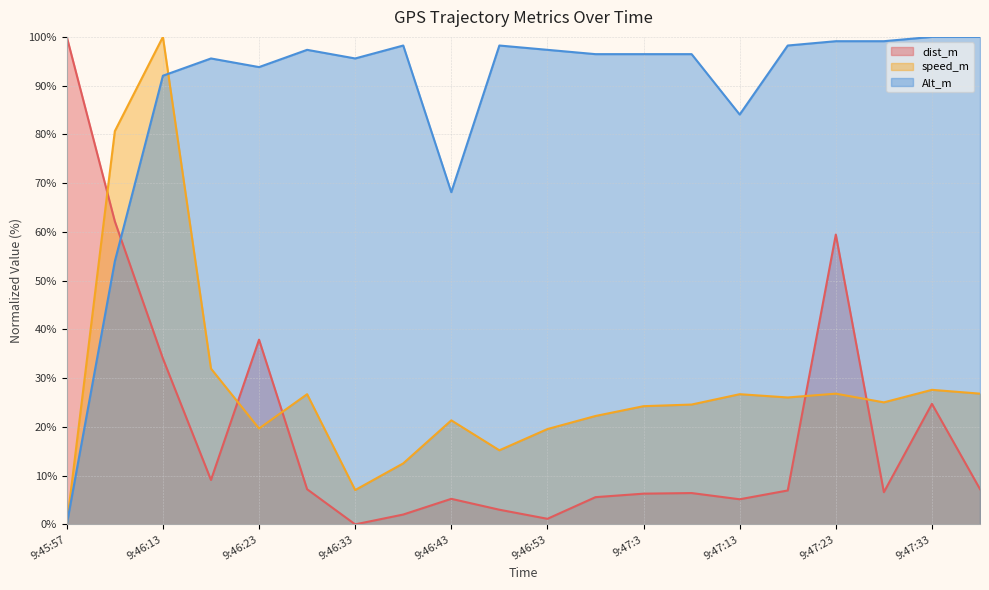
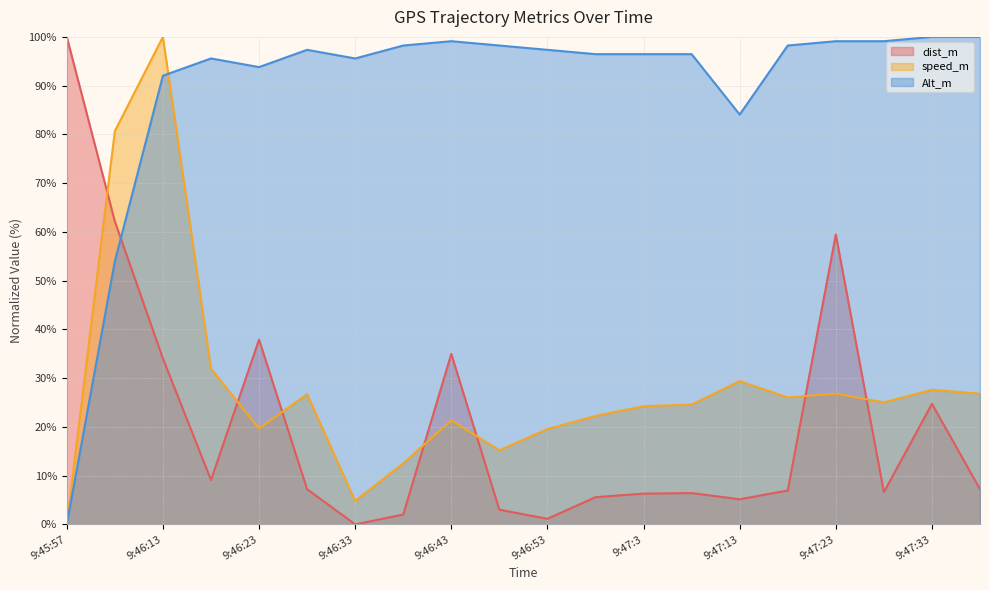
speed_m, 9:46:33: 7% -> 5%
dist_m, 9:46:43: 5% -> 35%
Alt_m, 9:46:43: 68% -> 99%
speed_m, 9:47:13: 27% -> 29%
